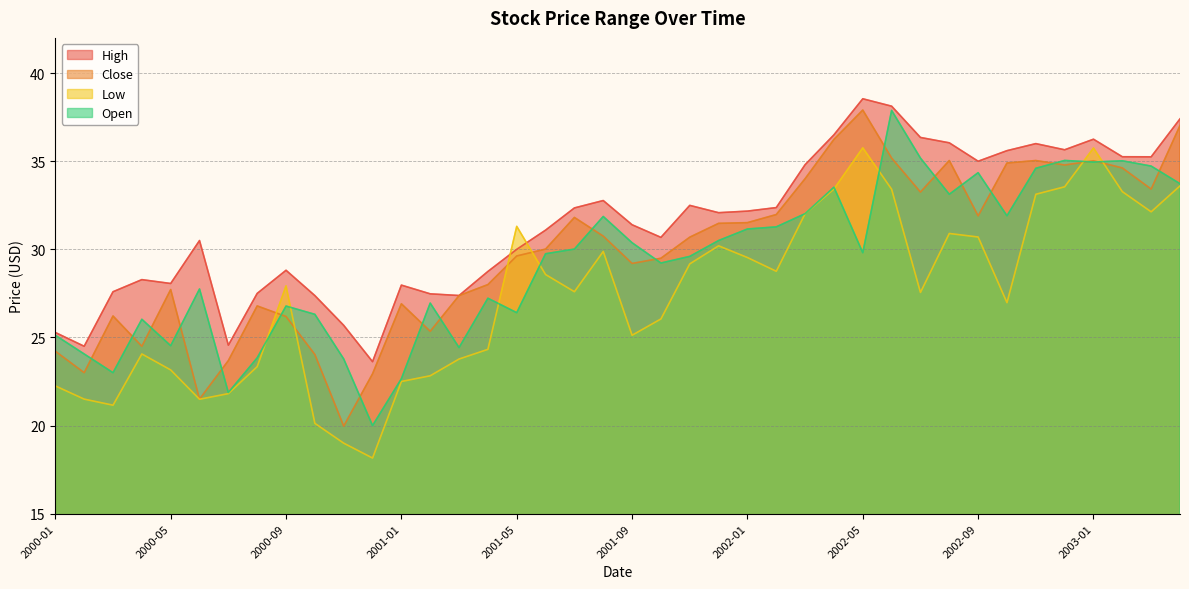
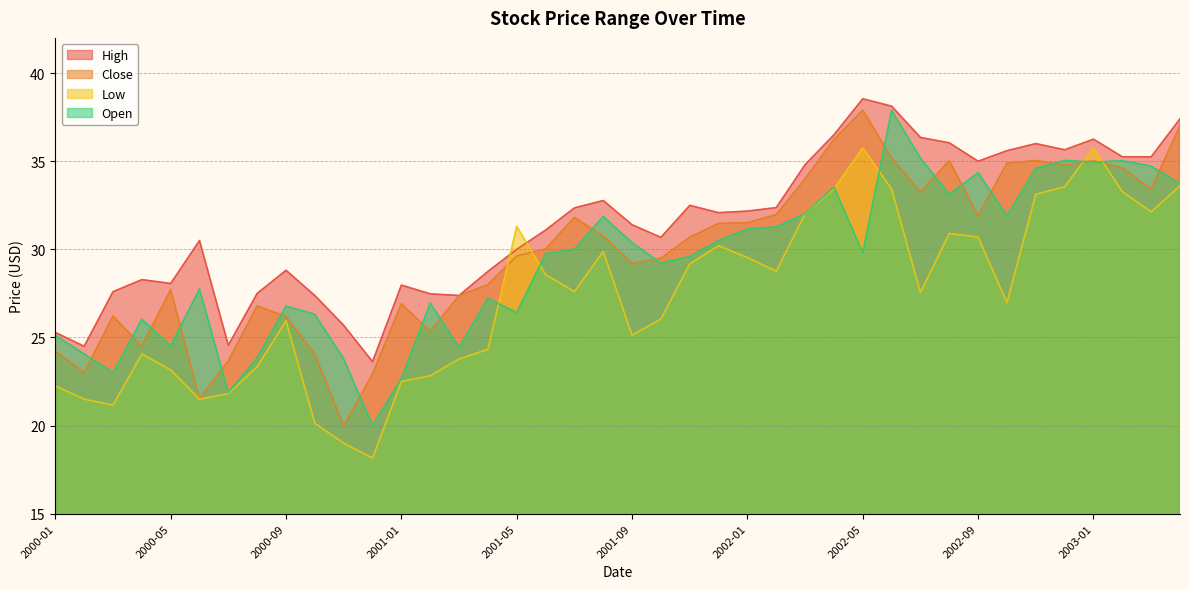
Low, 2000-09: 27.9 -> 25.9
